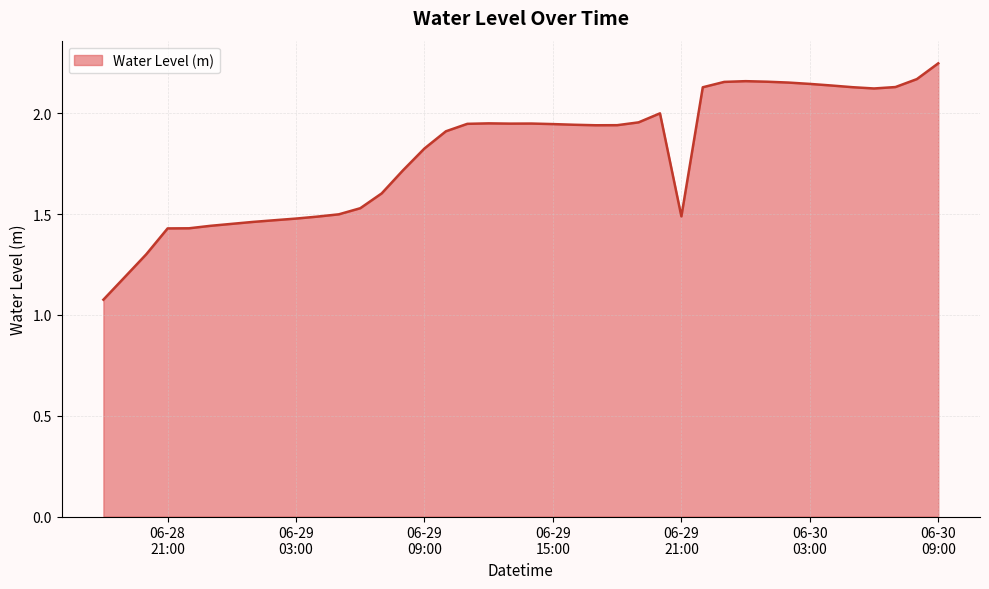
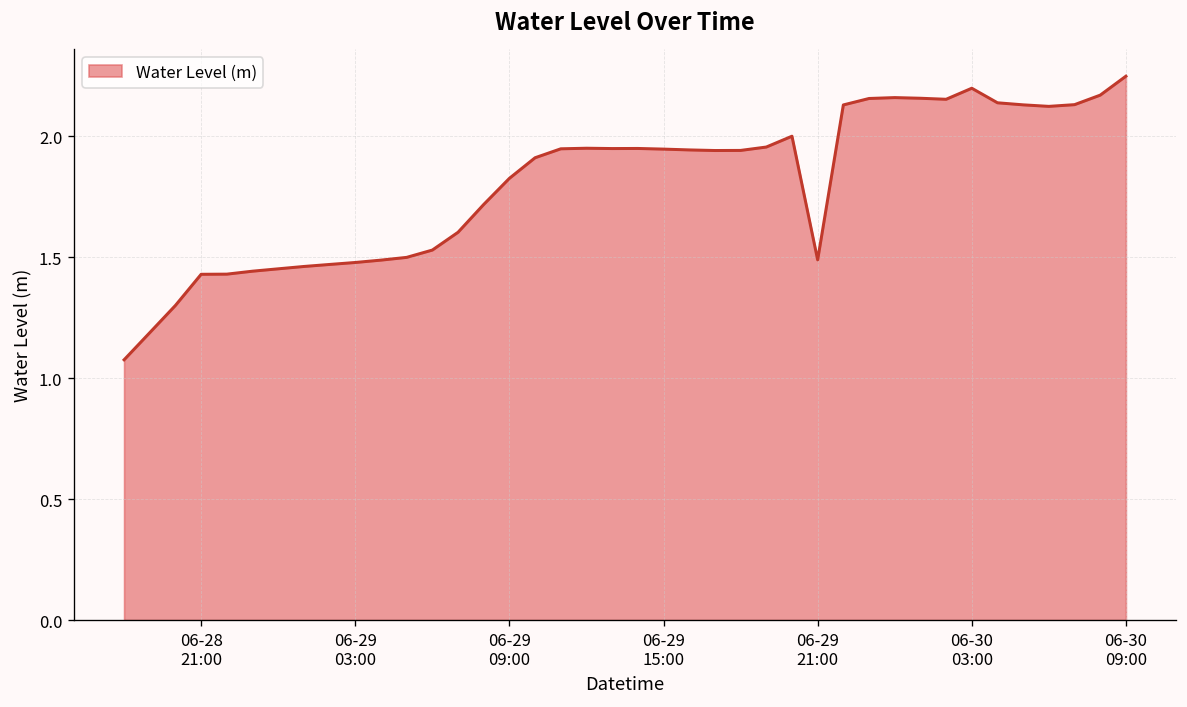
06-30 03:00: 2.15 -> 2.20
